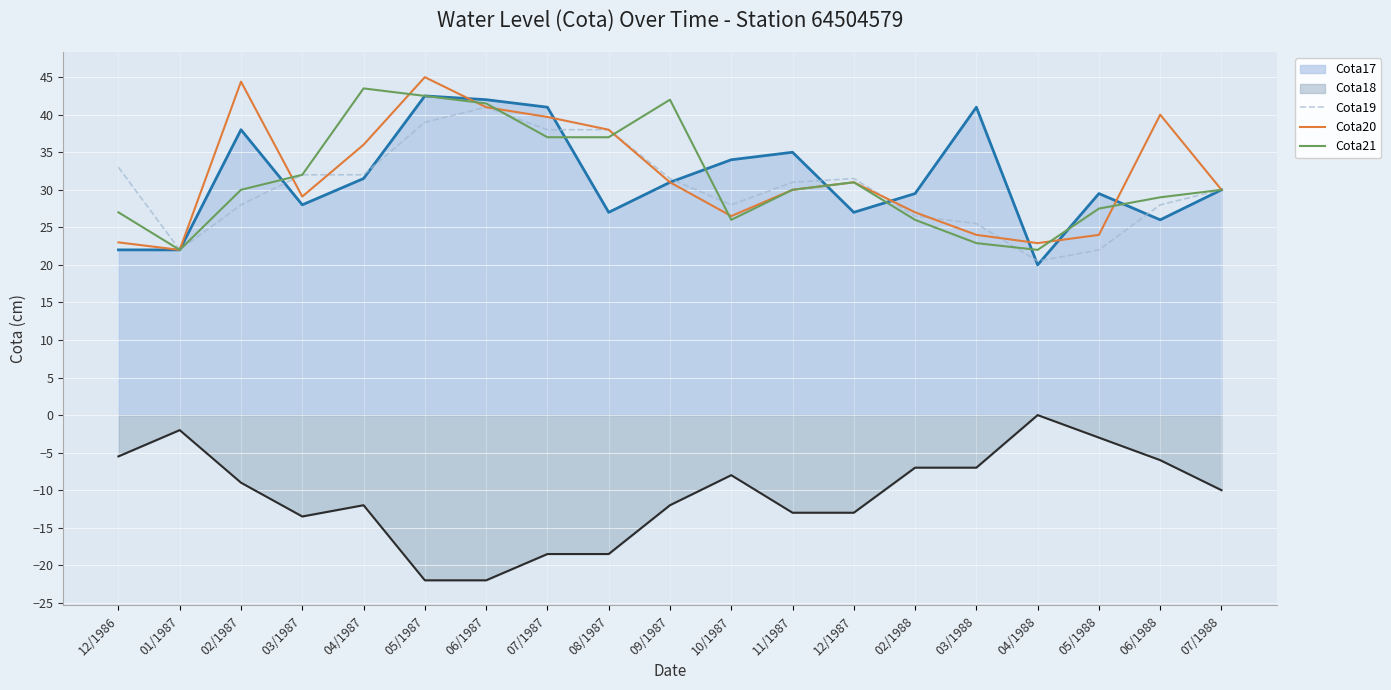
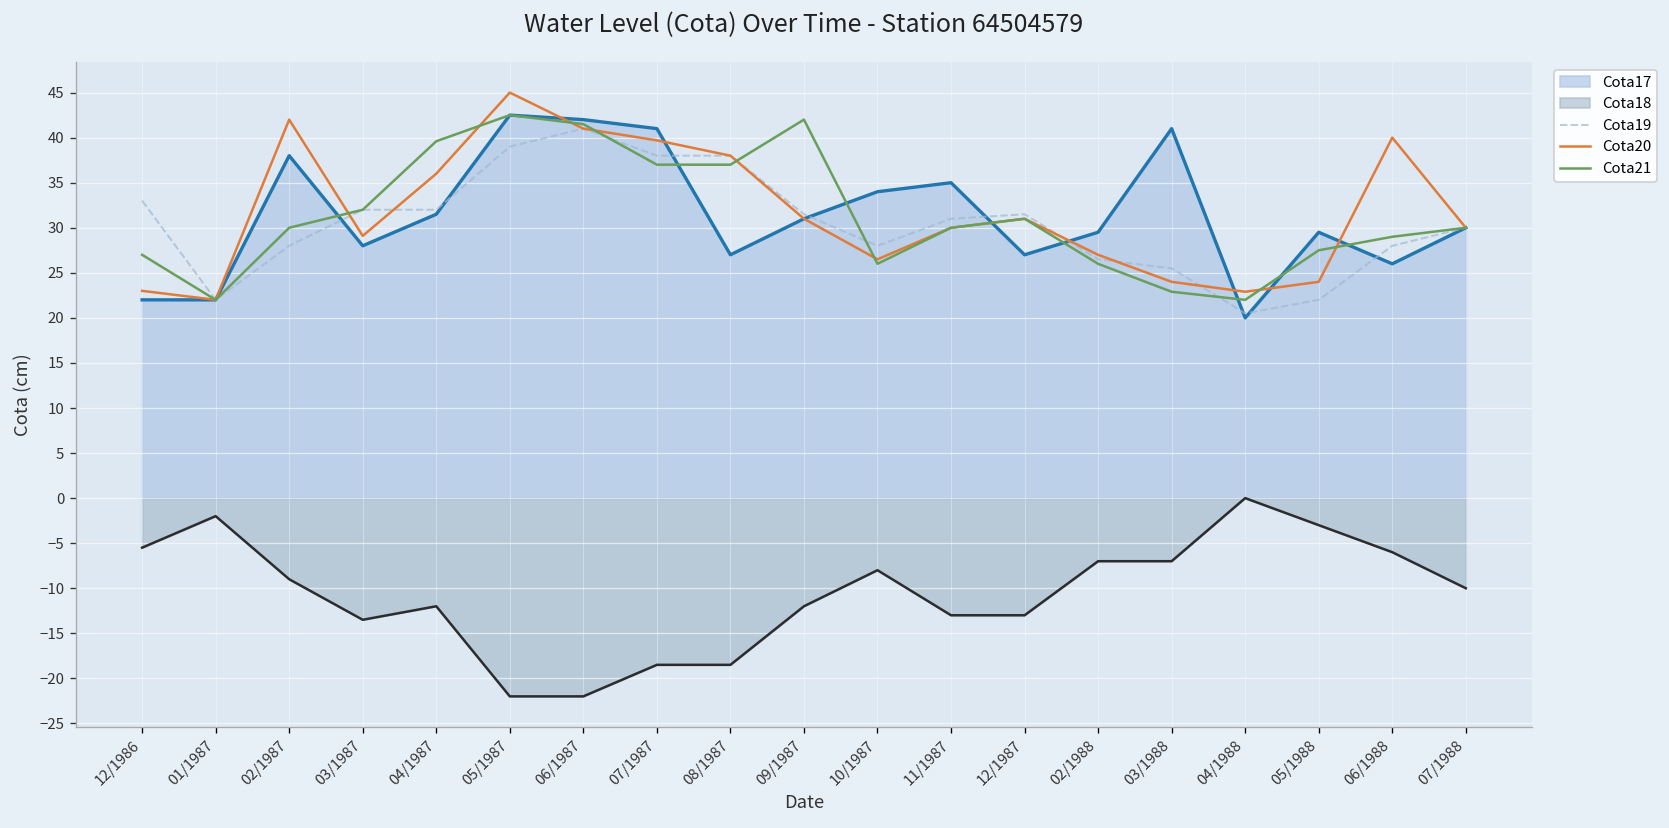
Cota20, 02/1987: 44 -> 42
Cota21, 04/1987: 44 -> 40
